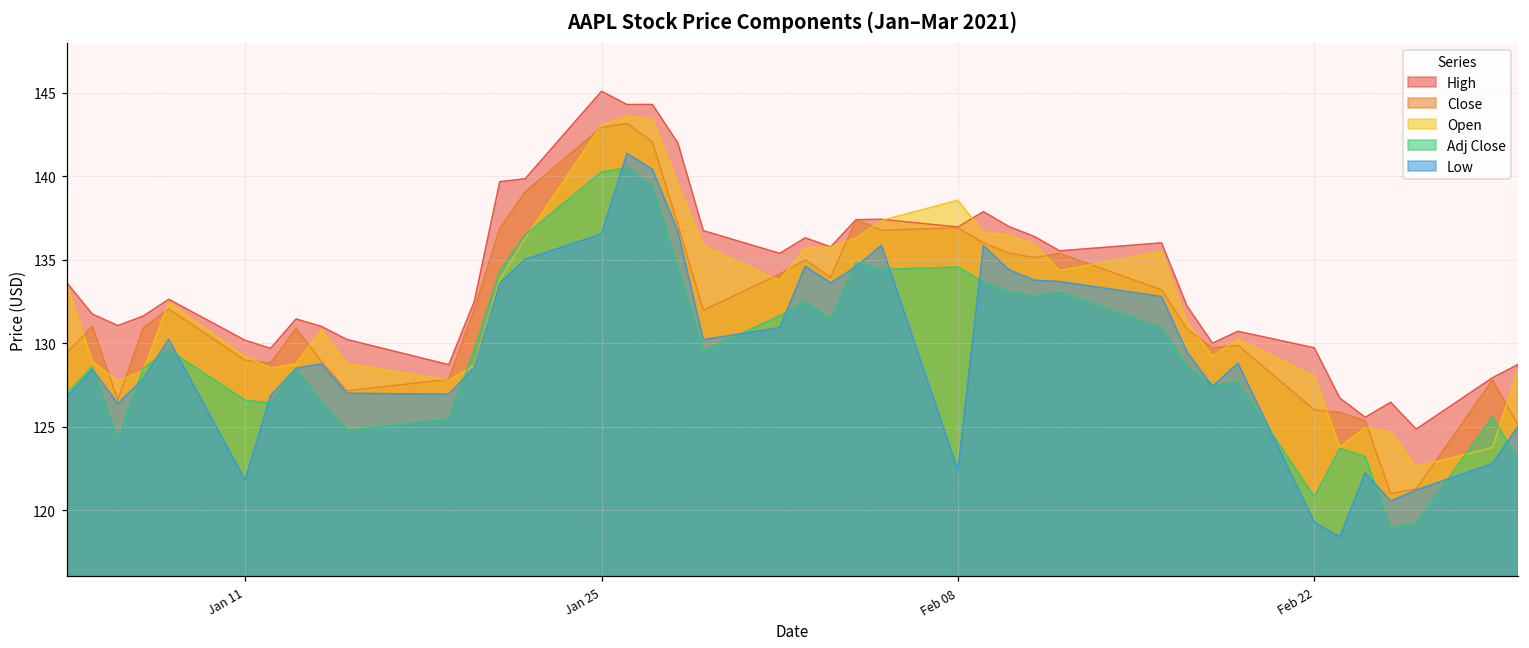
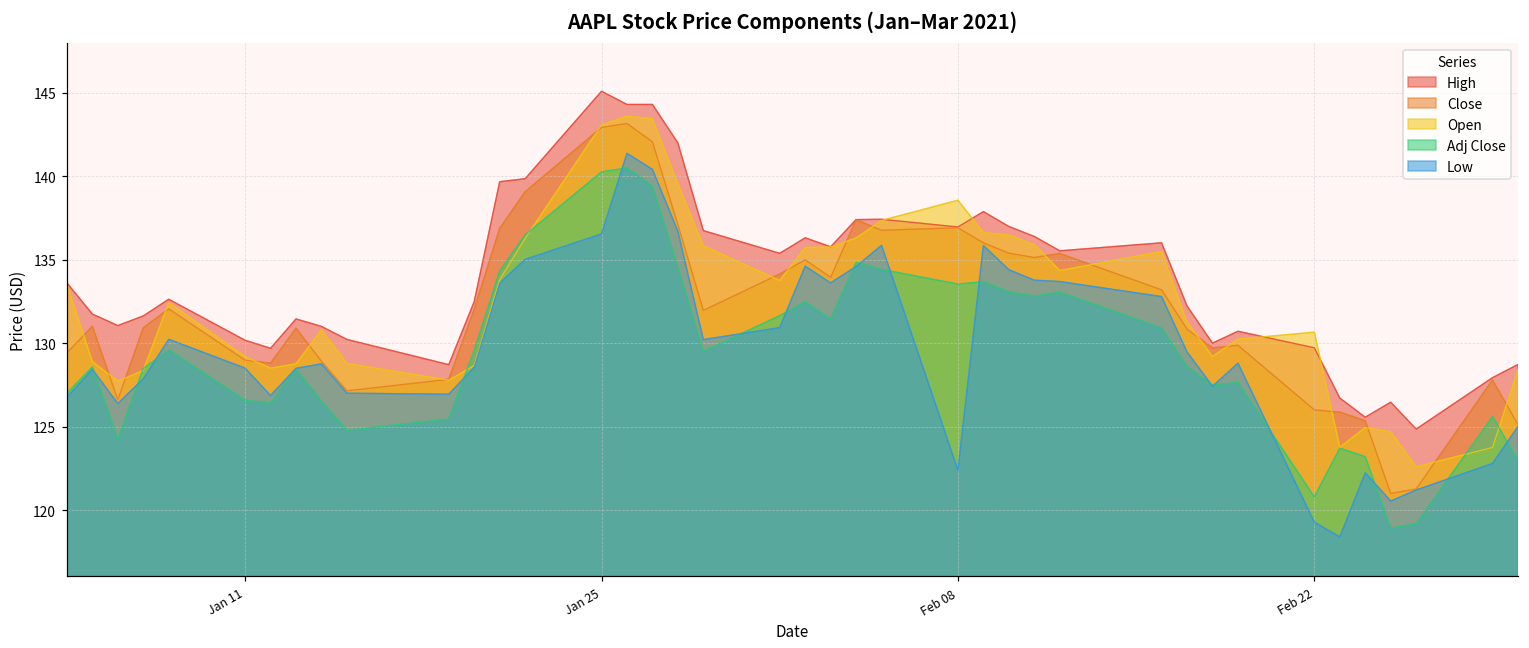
Low, Jan 11: 121.8 -> 128.5
Adj Close, Feb 08: 134.6 -> 133.5
Open, Feb 22: 128.0 -> 130.7
